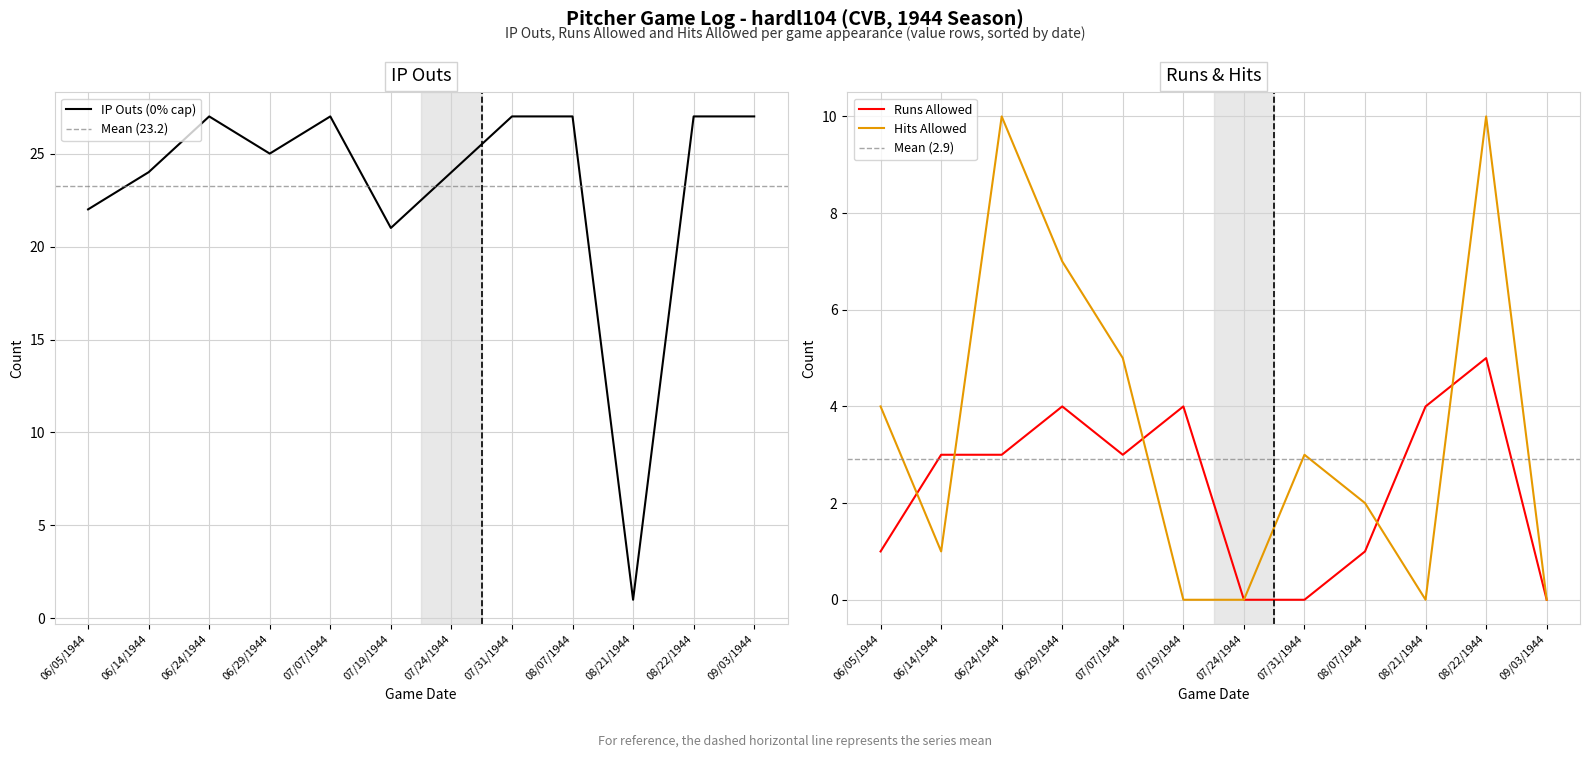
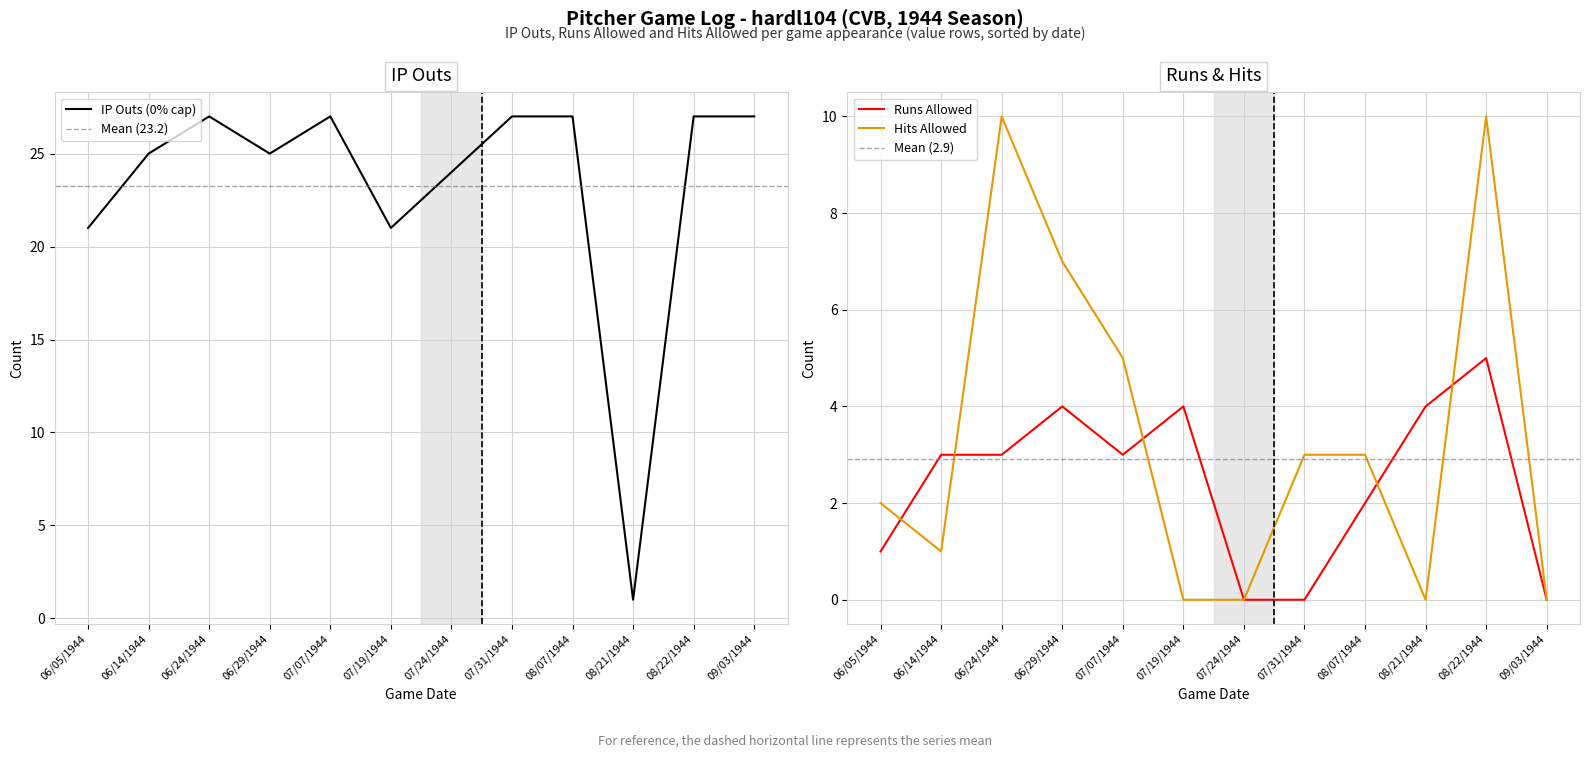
IP Outs, 06/05/1944: 22 -> 21
IP Outs, 06/14/1944: 24 -> 25
Runs & Hits, Hits Allowed, 06/05/1944: 4 -> 2
Runs & Hits, Runs Allowed, 08/07/1944: 1 -> 2
Runs & Hits, Hits Allowed, 08/07/1944: 2 -> 3
